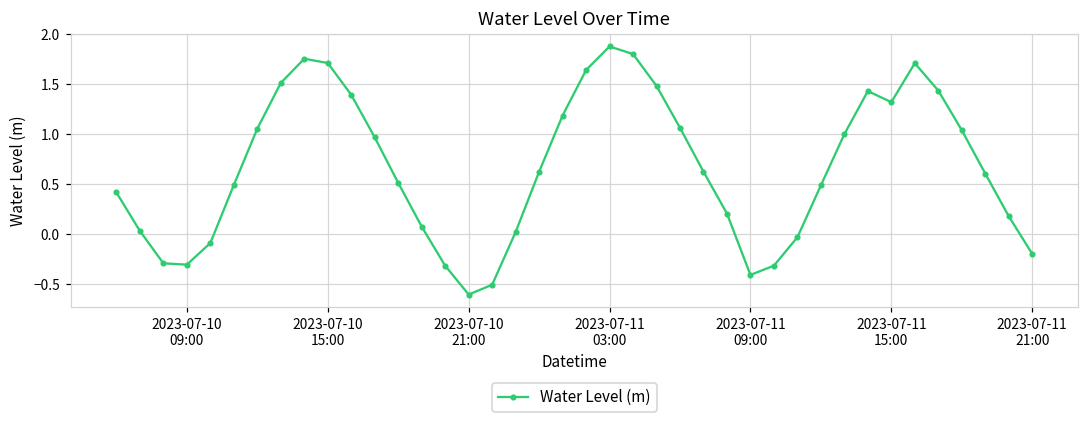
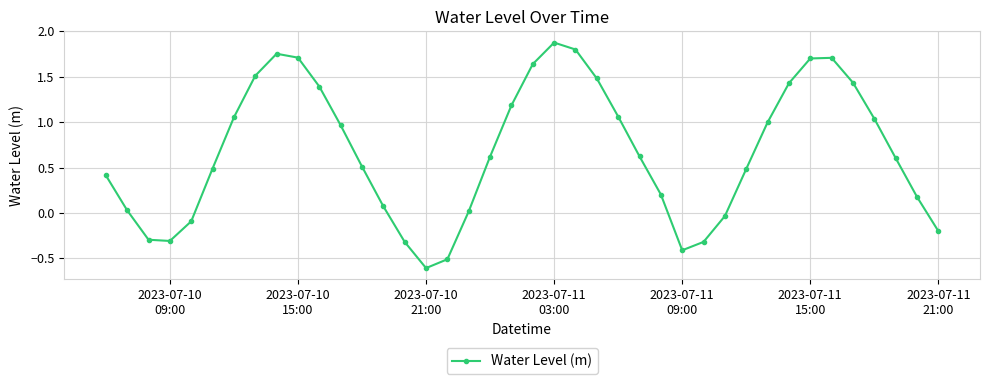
2023-07-11 15:00: 1.3 -> 1.7
